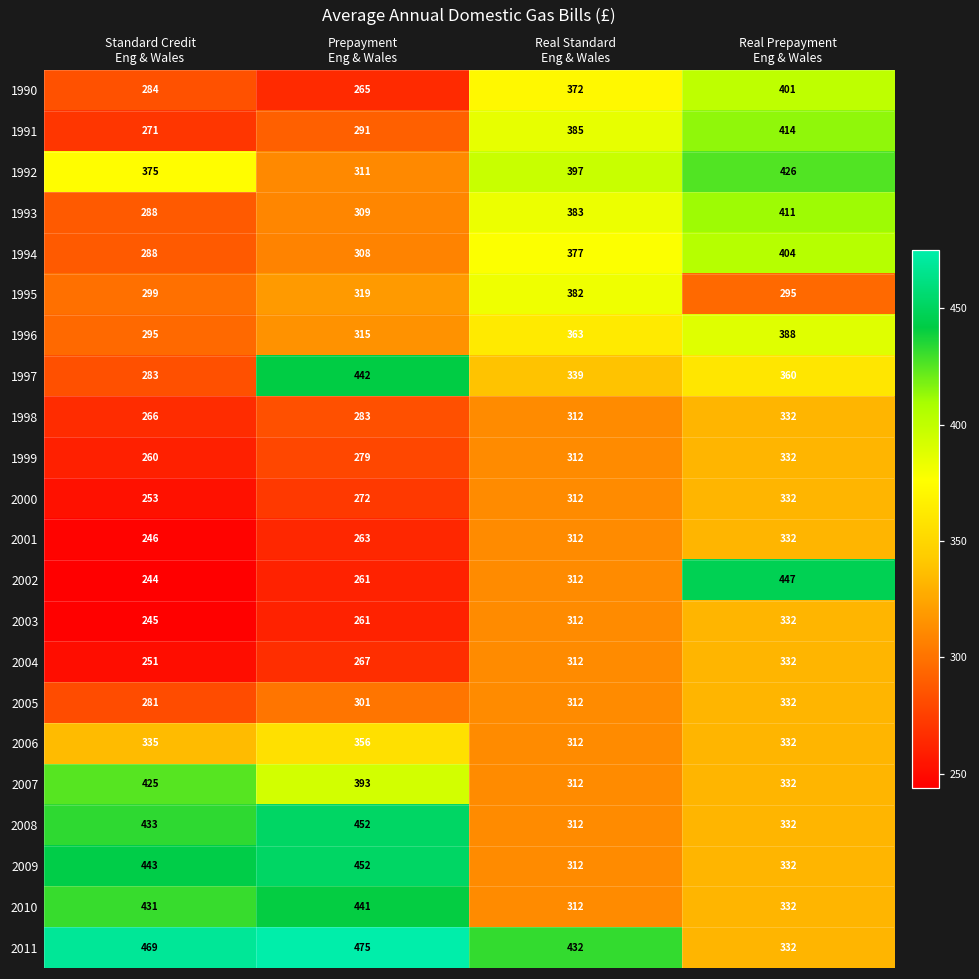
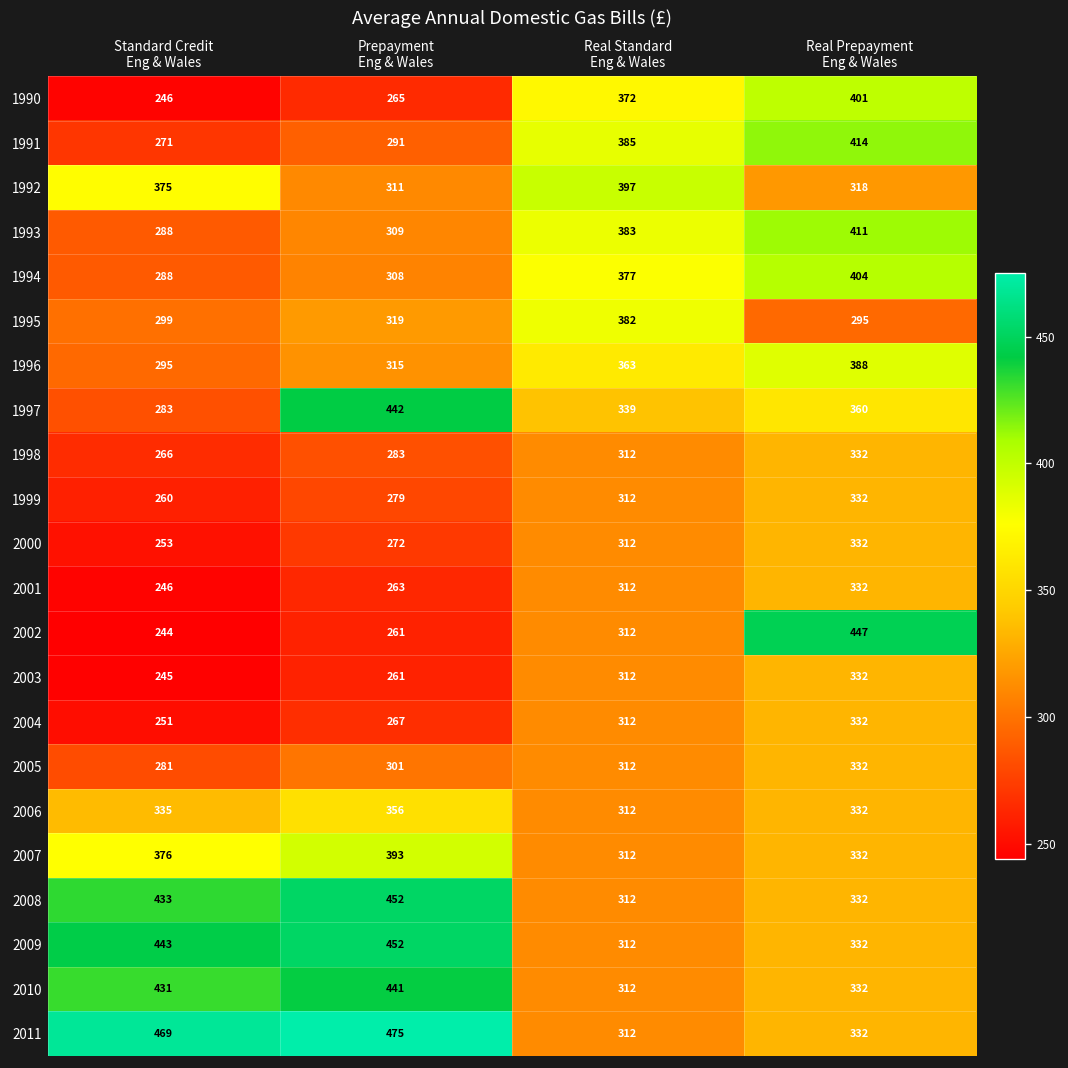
1990, Standard Credit Eng & Wales: 284 -> 246
1992, Real Prepayment Eng & Wales: 426 -> 318
2007, Standard Credit Eng & Wales: 425 -> 376
2011, Real Standard Eng & Wales: 432 -> 312
